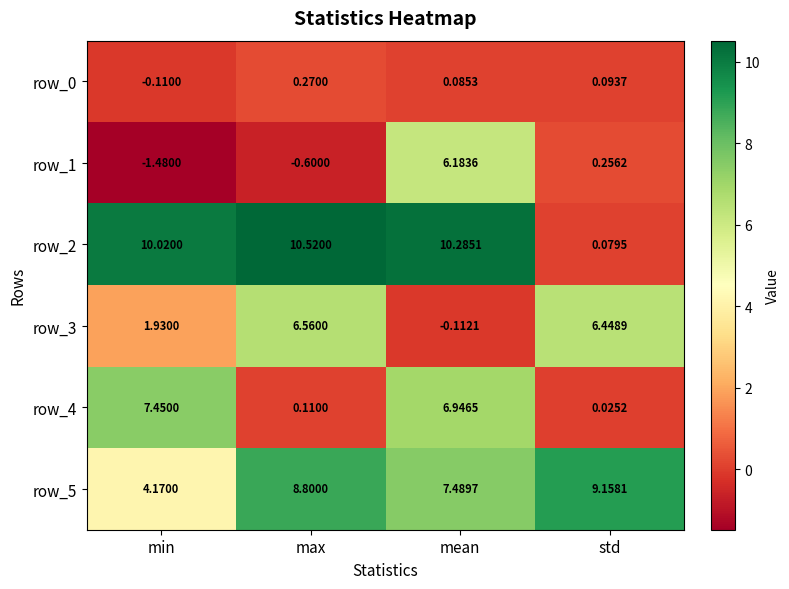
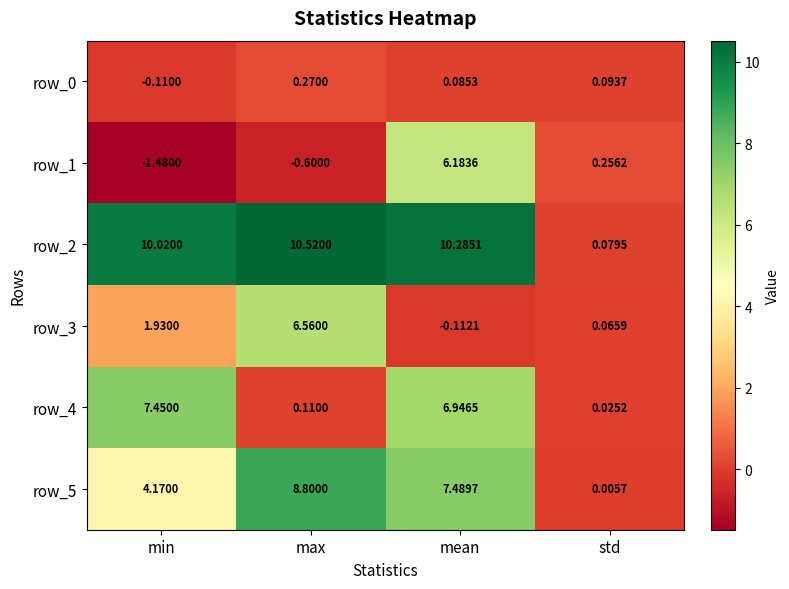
row_3, std: 6.4489 -> 0.0659
row_5, std: 9.1581 -> 0.0057
